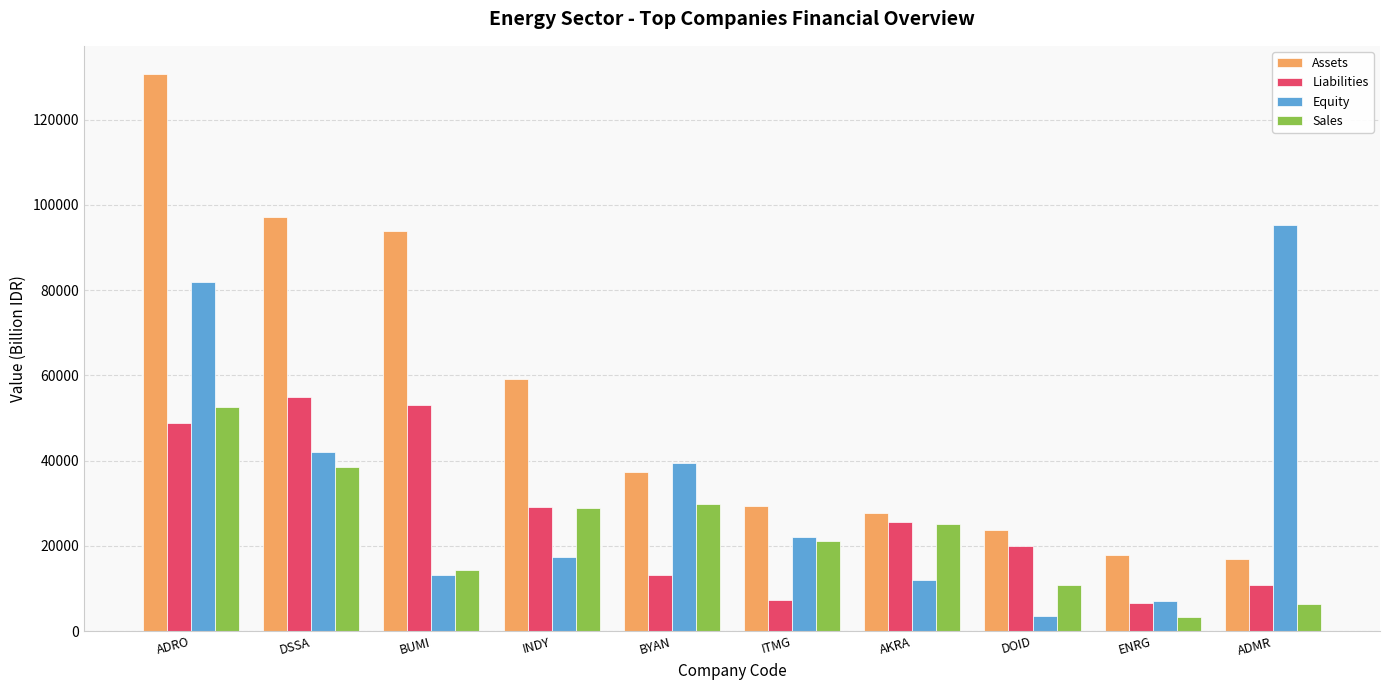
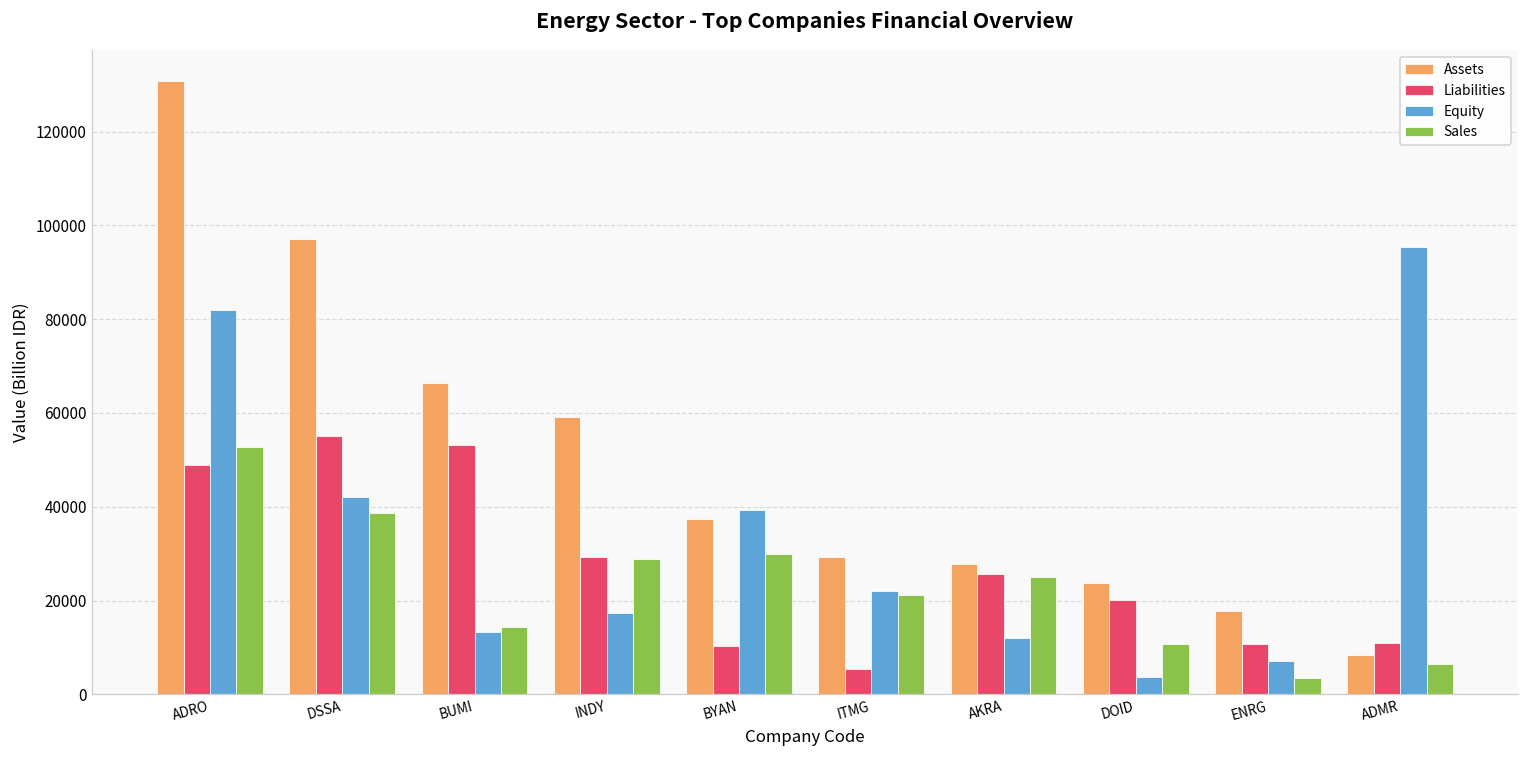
Assets, BUMI: 94000 -> 66000
Liabilities, BYAN: 13000 -> 10000
Liabilities, ITMG: 7000 -> 5000
Liabilities, ENRG: 6000 -> 11000
Assets, ADMR: 17000 -> 8000
